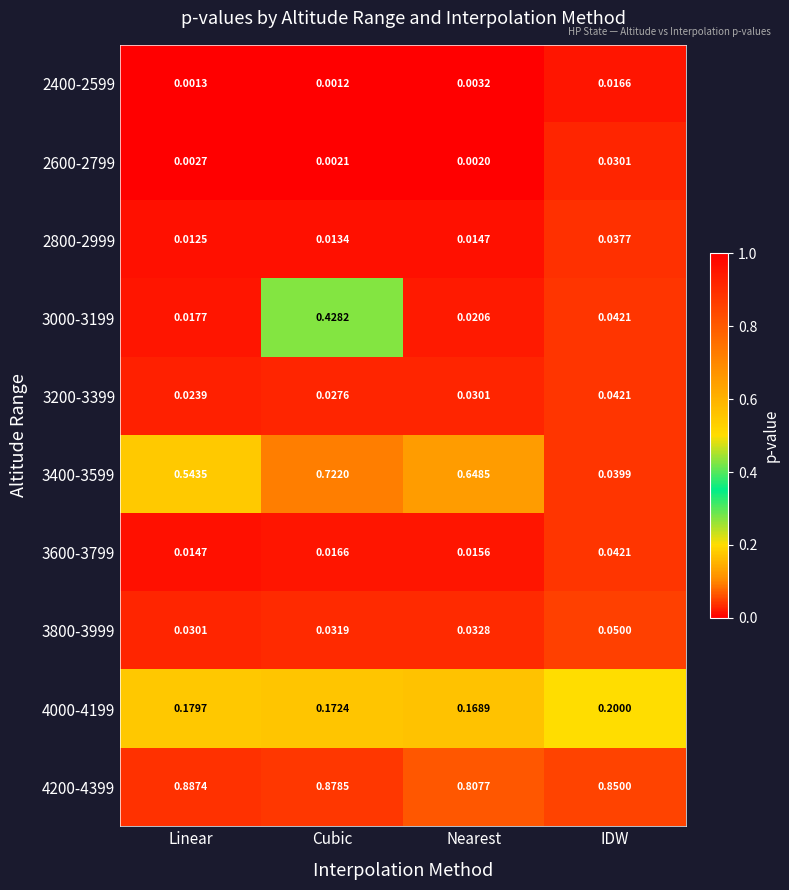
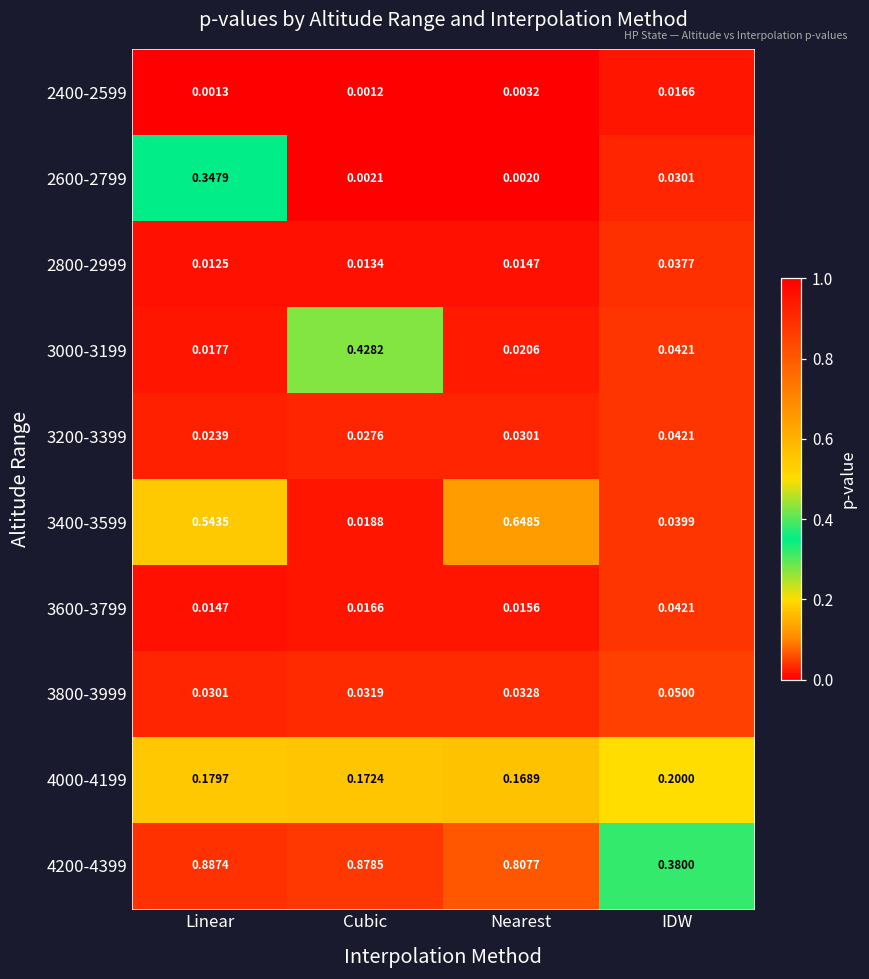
2600-2799, Linear: 0.0027 -> 0.3479
3400-3599, Cubic: 0.7220 -> 0.0188
4200-4399, IDW: 0.8500 -> 0.3800
